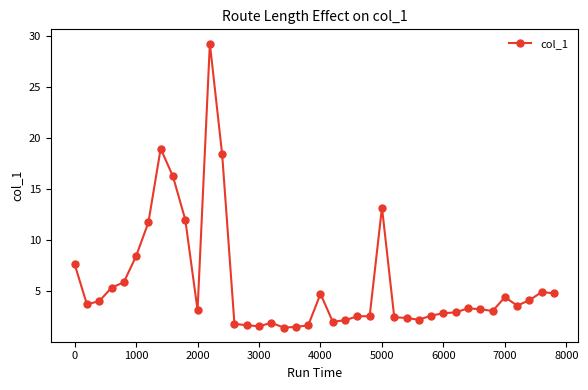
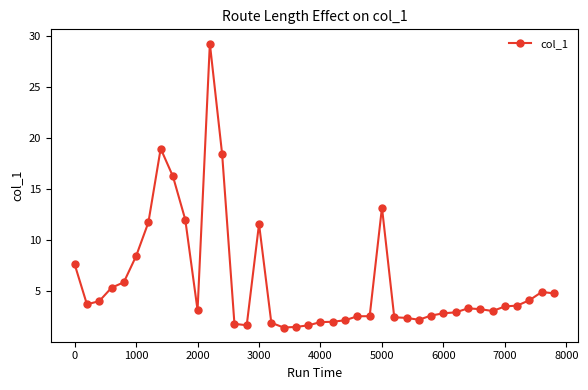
3000: 1.5 -> 11.6
4000: 4.7 -> 2.0
7000: 4.4 -> 3.5
